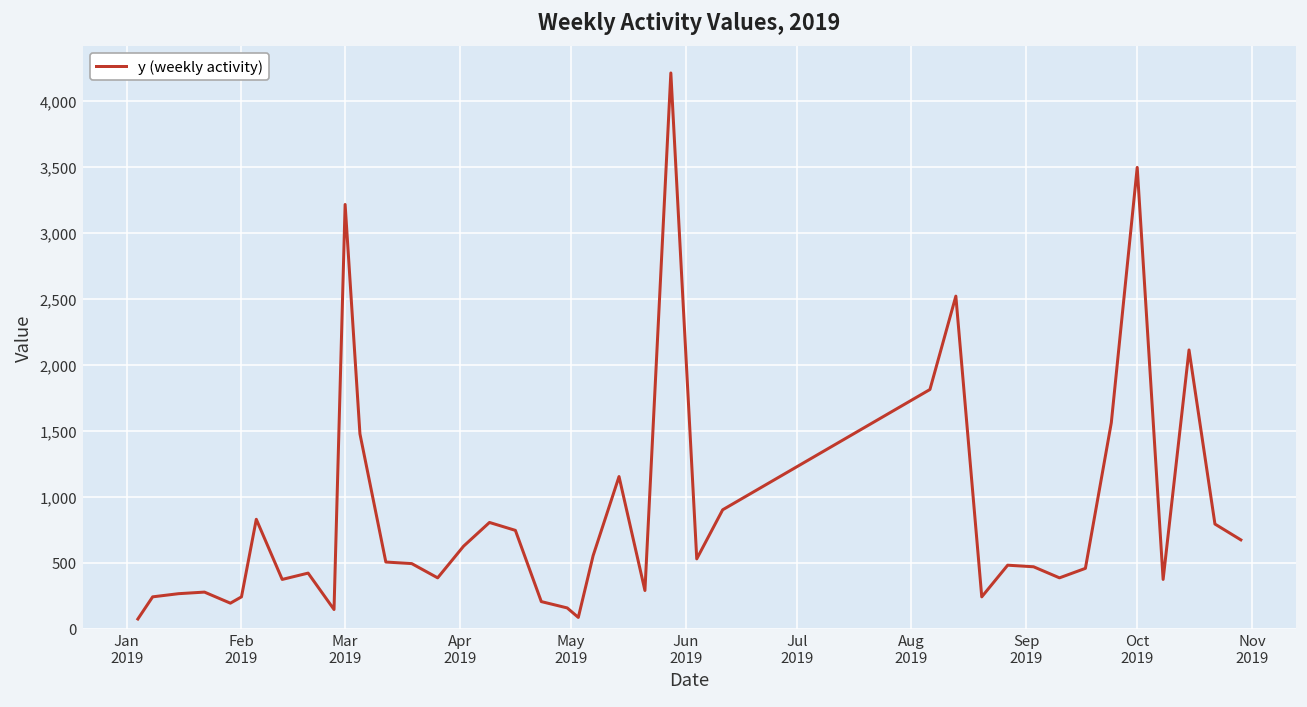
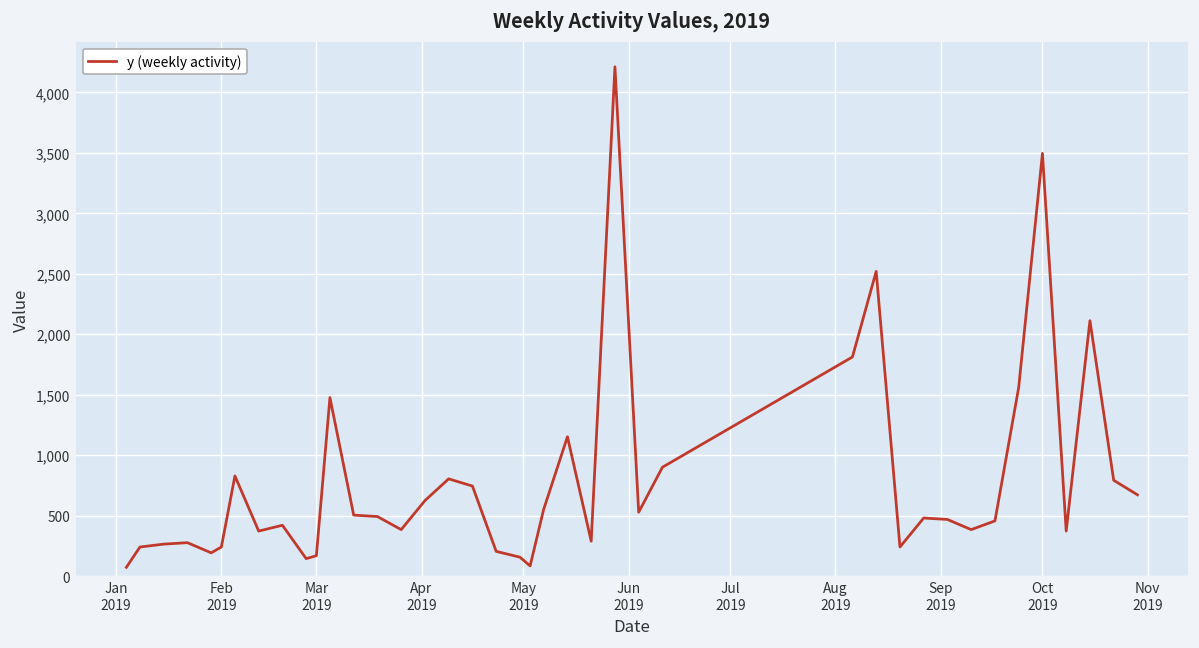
Mar 2019: 3,220 -> 170
